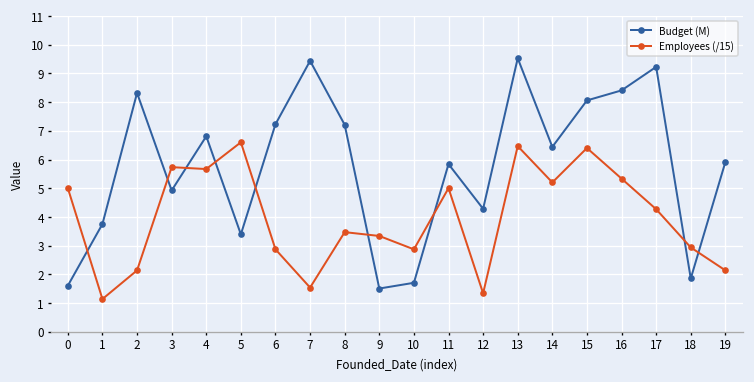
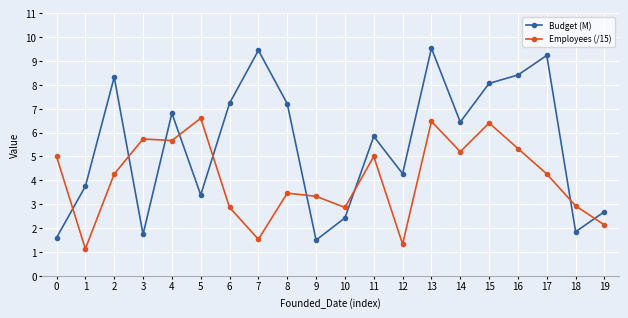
Employees (/15), 2: 2.1 -> 4.3
Budget (M), 3: 4.9 -> 1.7
Budget (M), 10: 1.7 -> 2.4
Budget (M), 19: 5.9 -> 2.7
